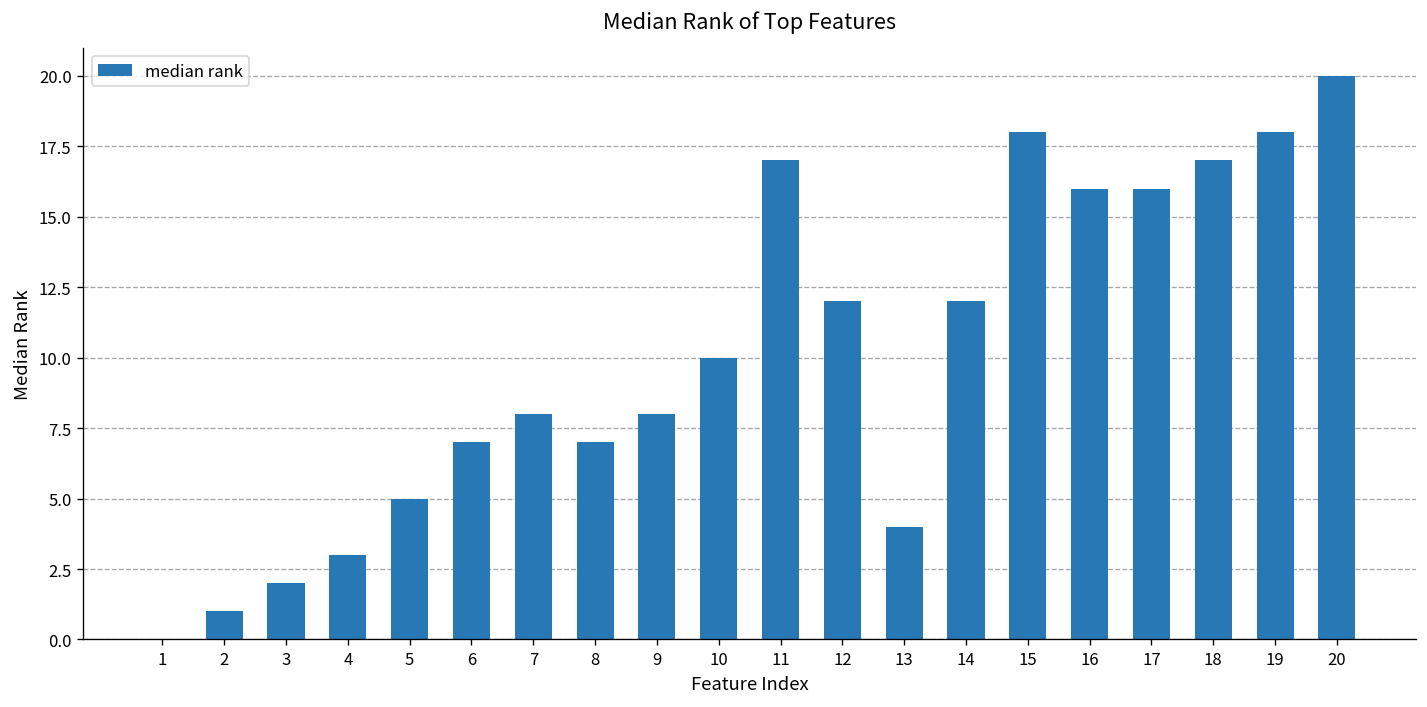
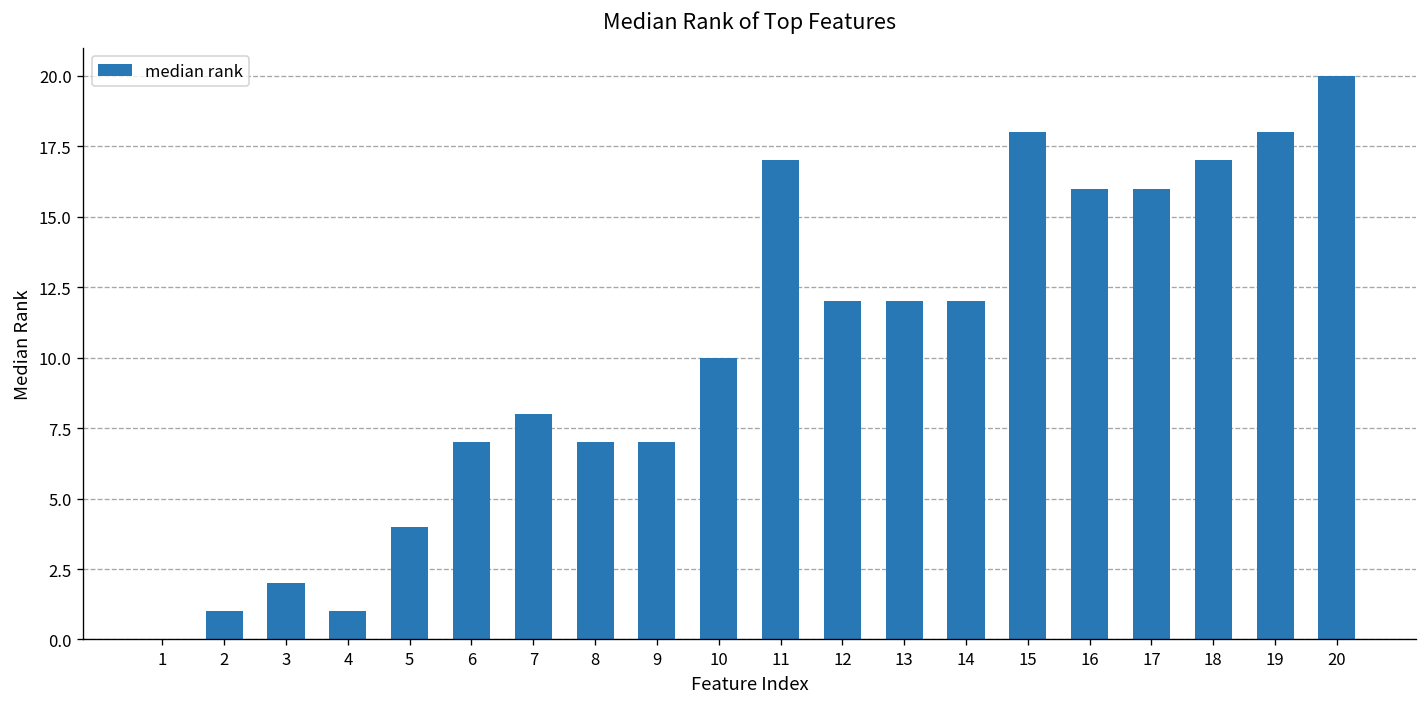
4: 3 -> 1
5: 5 -> 4
9: 8 -> 7
13: 4 -> 12
